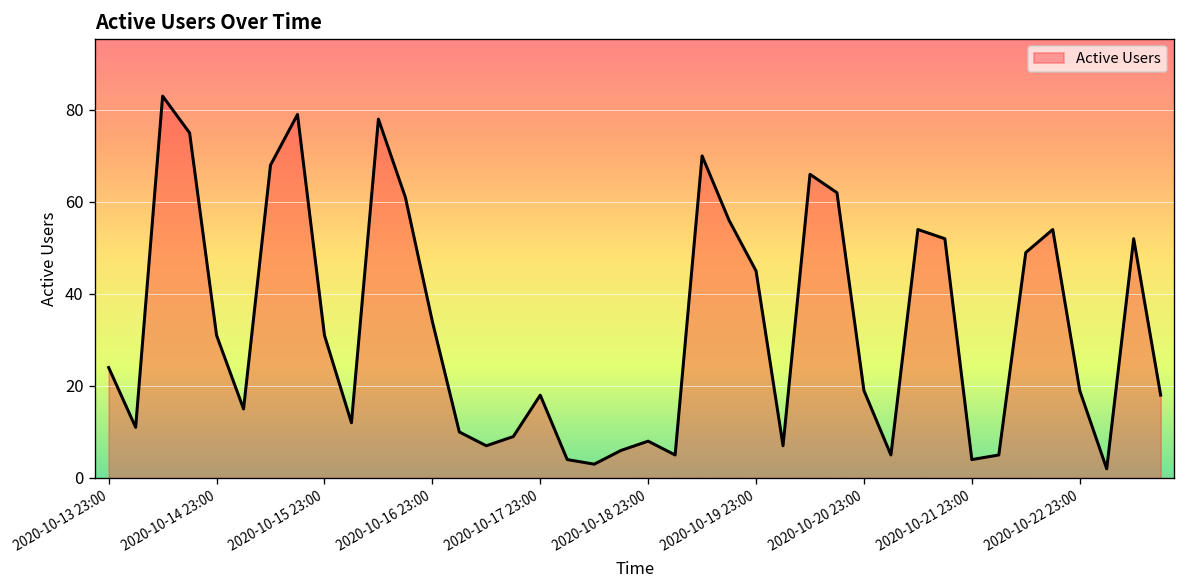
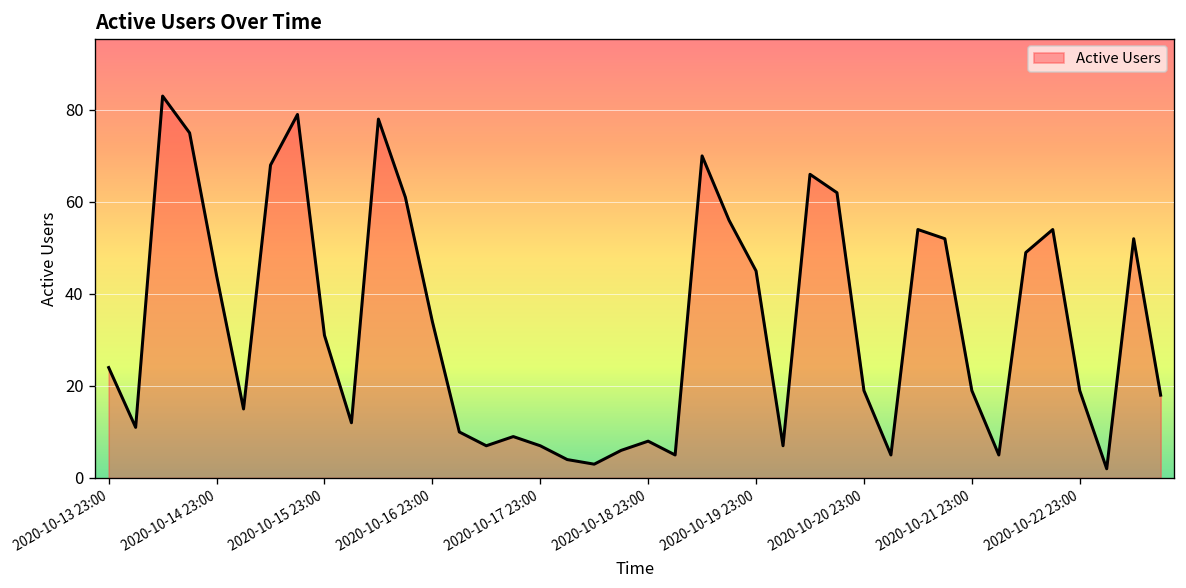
2020-10-14 23:00: 31 -> 44
2020-10-17 23:00: 18 -> 7
2020-10-21 23:00: 4 -> 19
